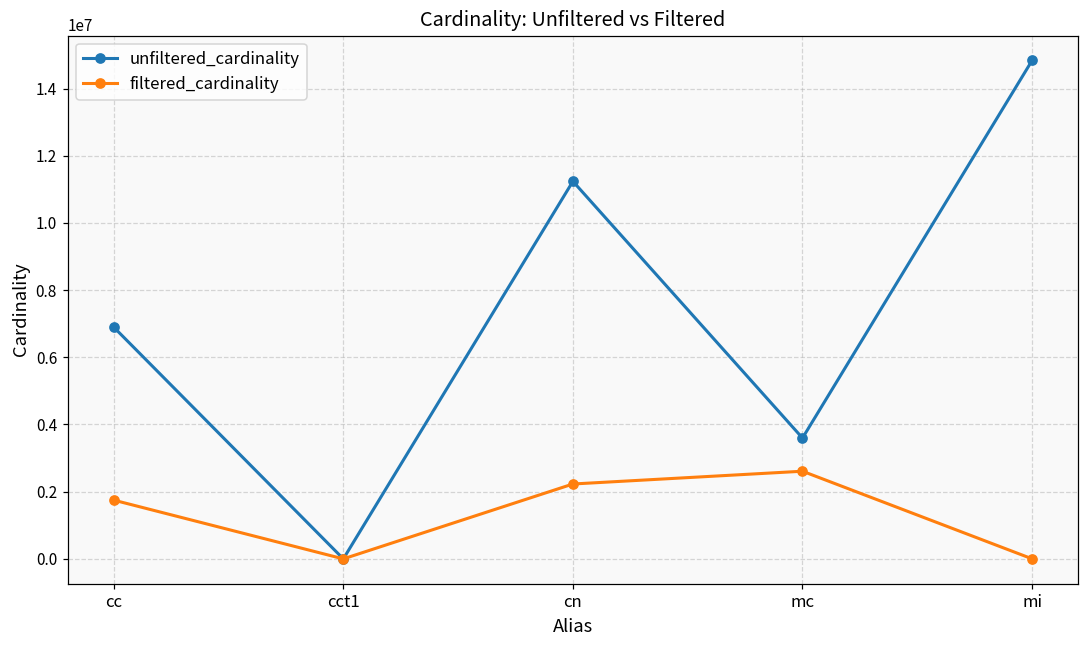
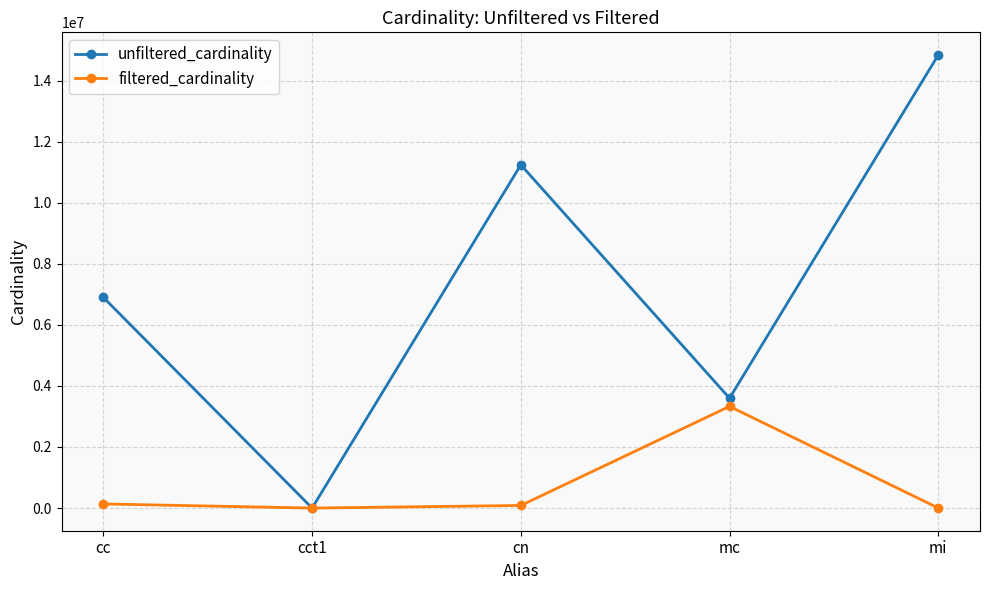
filtered_cardinality, cc: 1700000 -> 100000
filtered_cardinality, cn: 2200000 -> 100000
filtered_cardinality, mc: 2600000 -> 3300000
